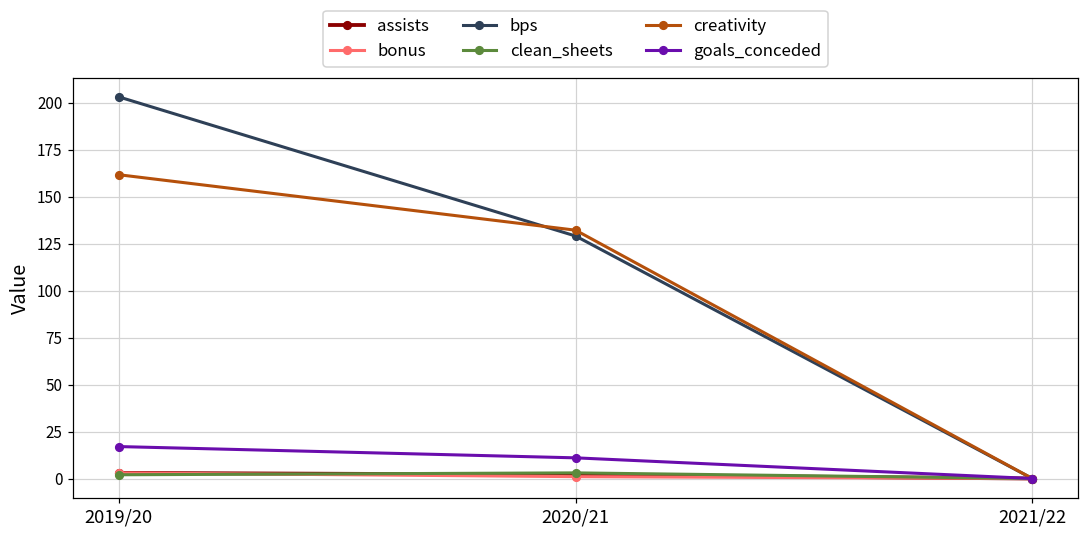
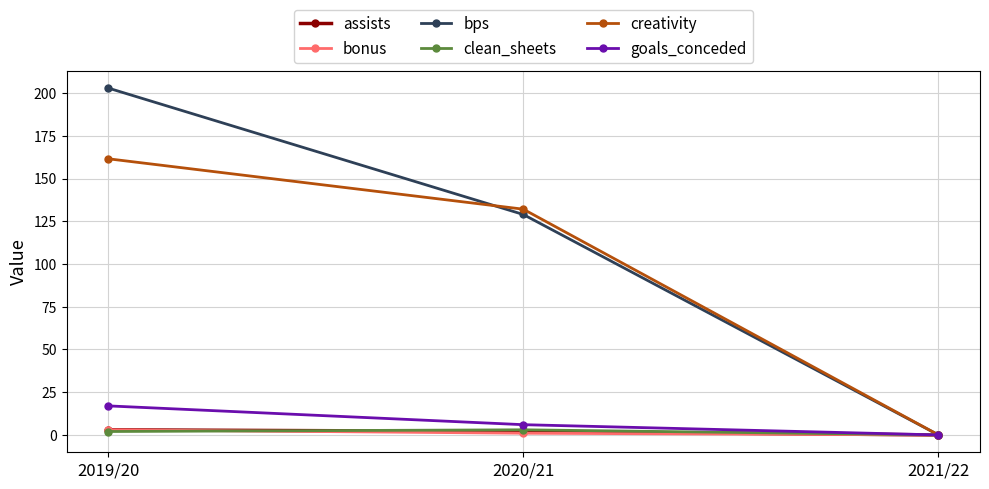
goals_conceded, 2020/21: 11 -> 6
